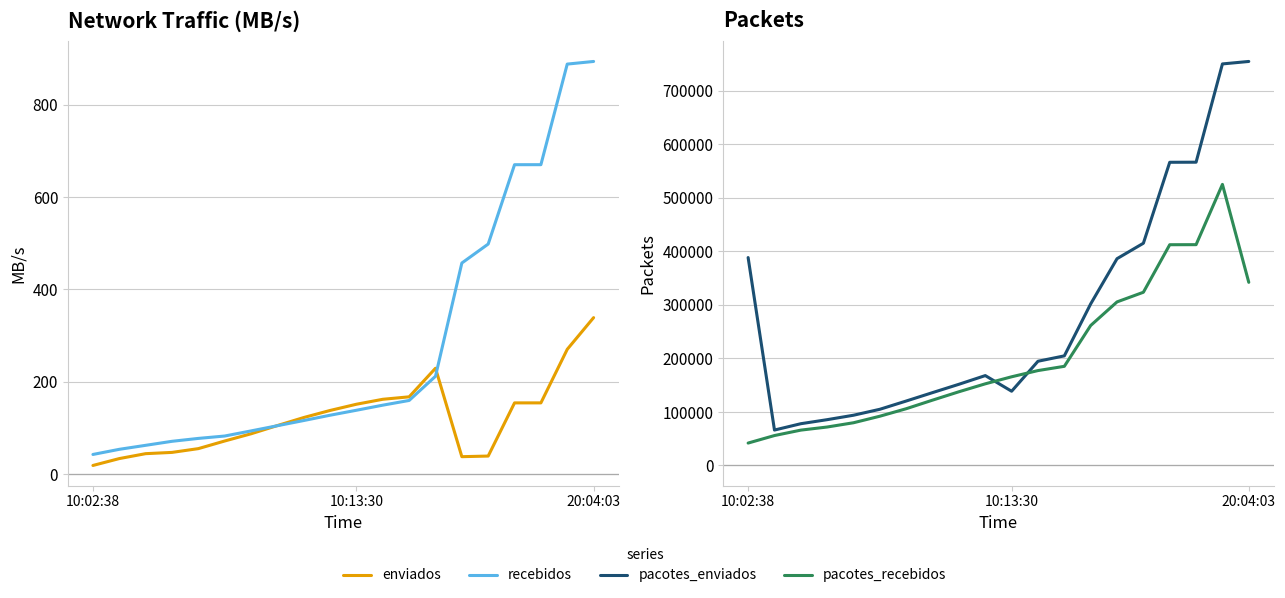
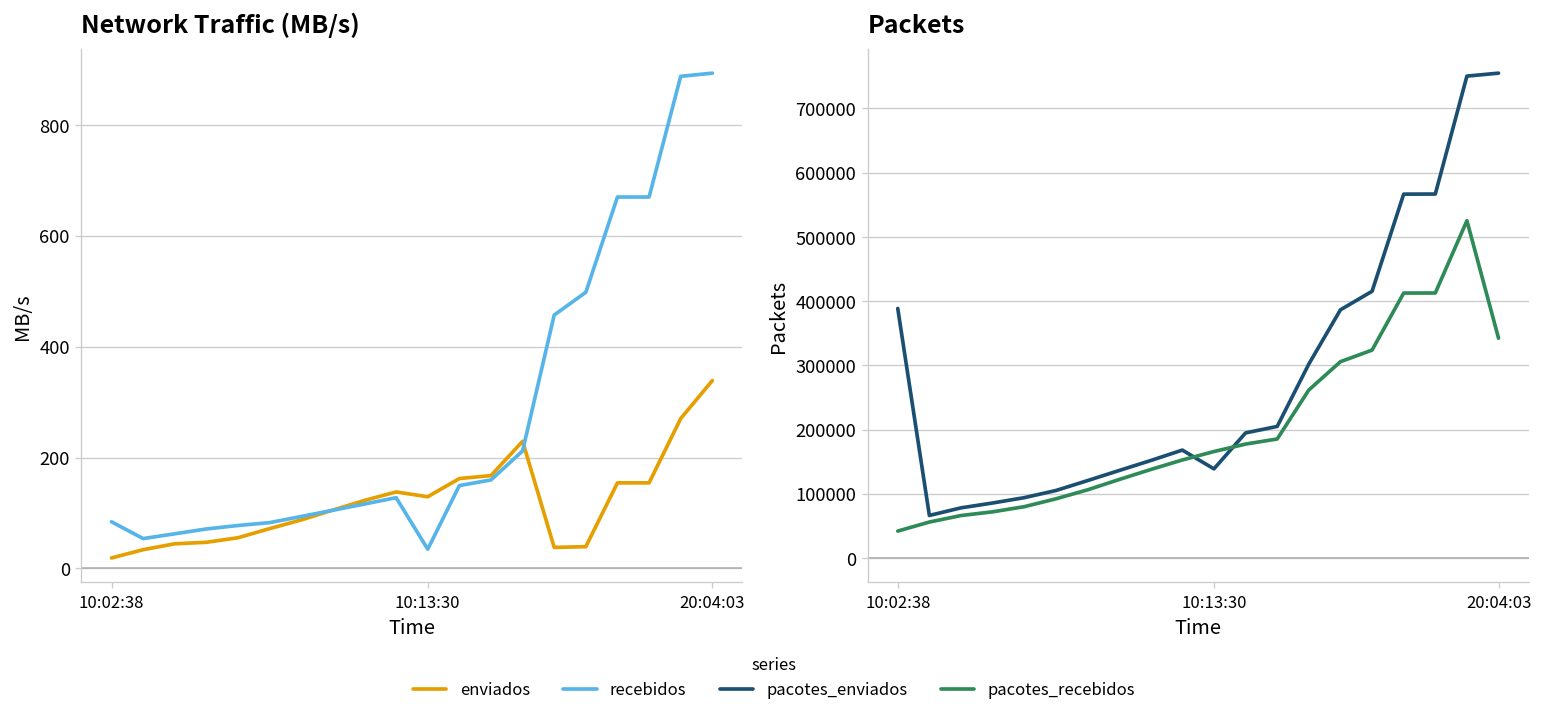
Network Traffic (MB/s), recebidos, 10:02:38: 40 -> 80
Network Traffic (MB/s), enviados, 10:13:30: 150 -> 130
Network Traffic (MB/s), recebidos, 10:13:30: 140 -> 30
